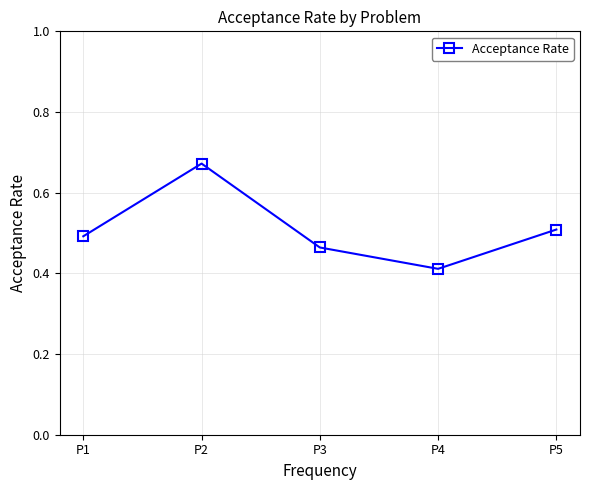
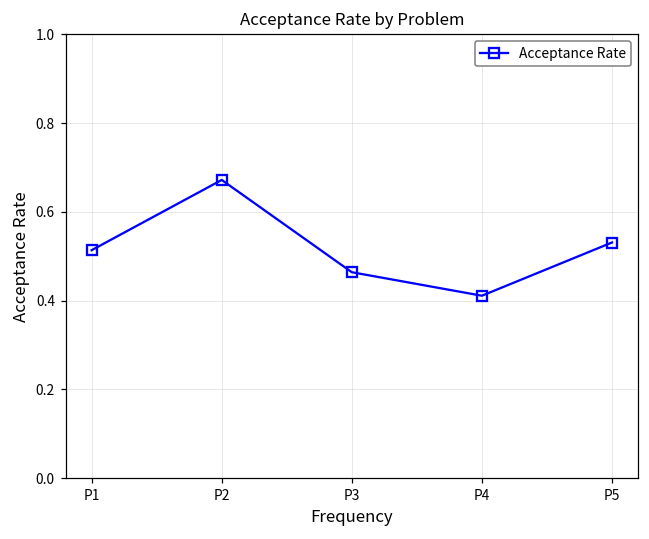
P1: 0.49 -> 0.51
P5: 0.51 -> 0.53
